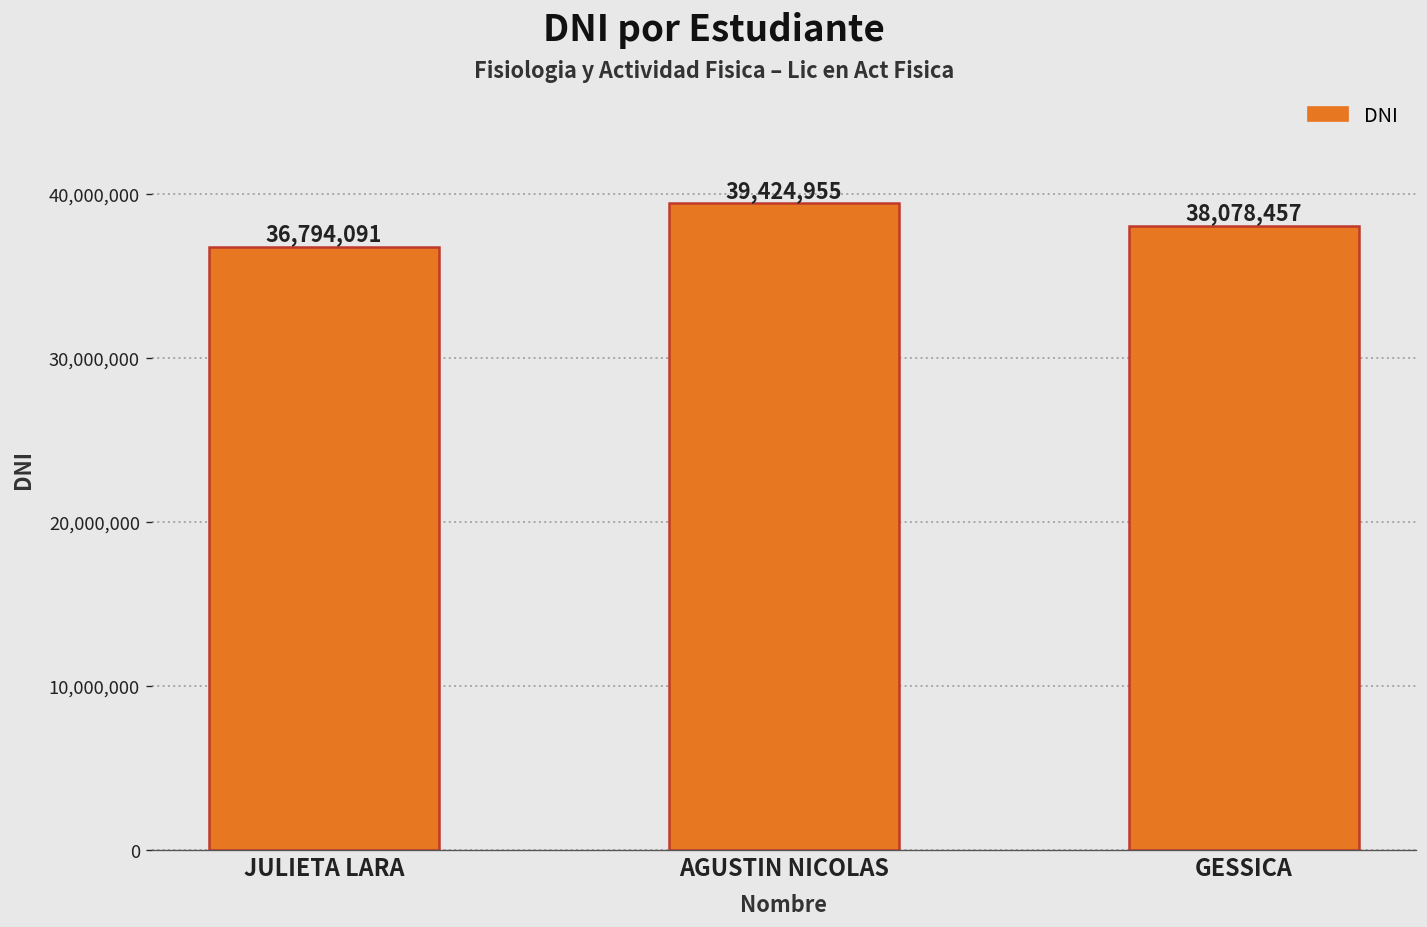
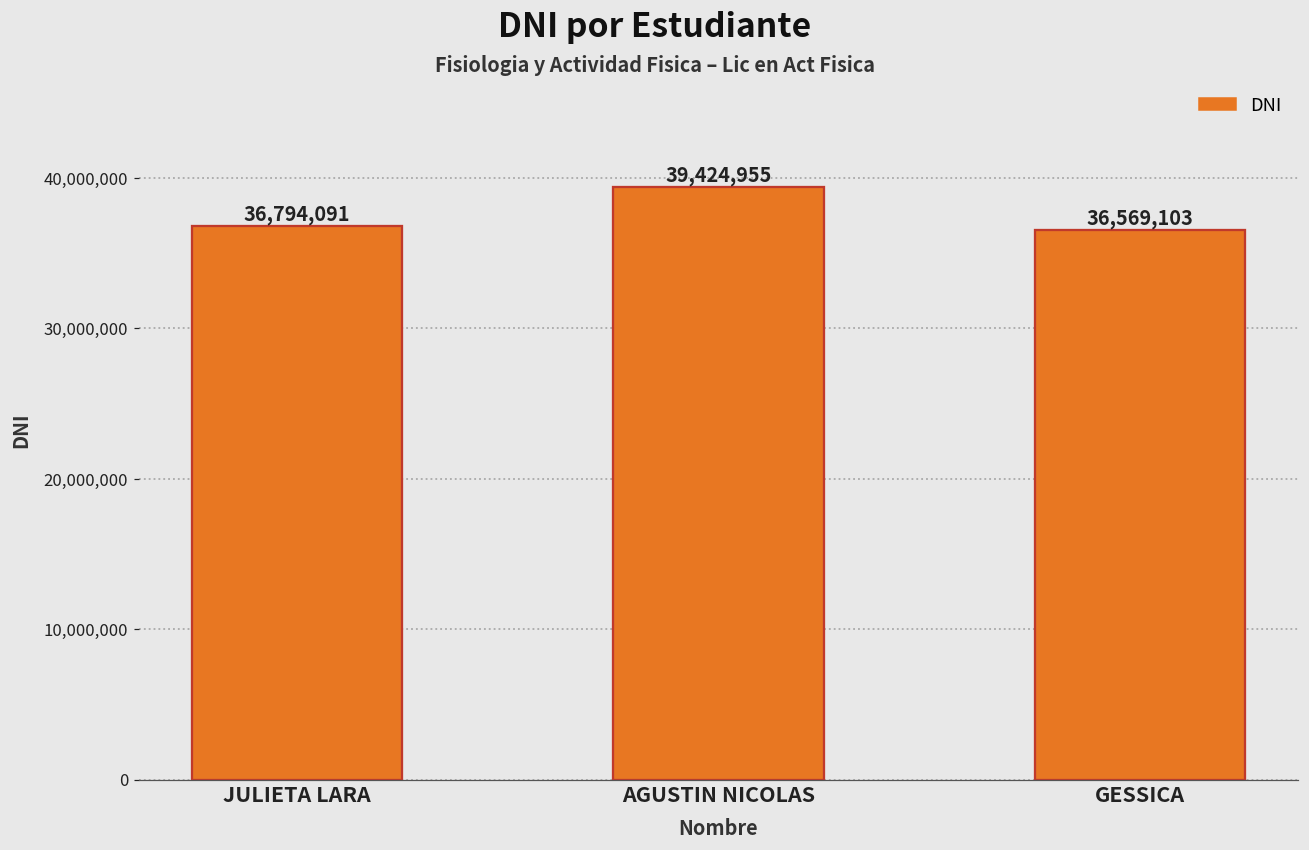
GESSICA: 38,078,457 -> 36,569,103
